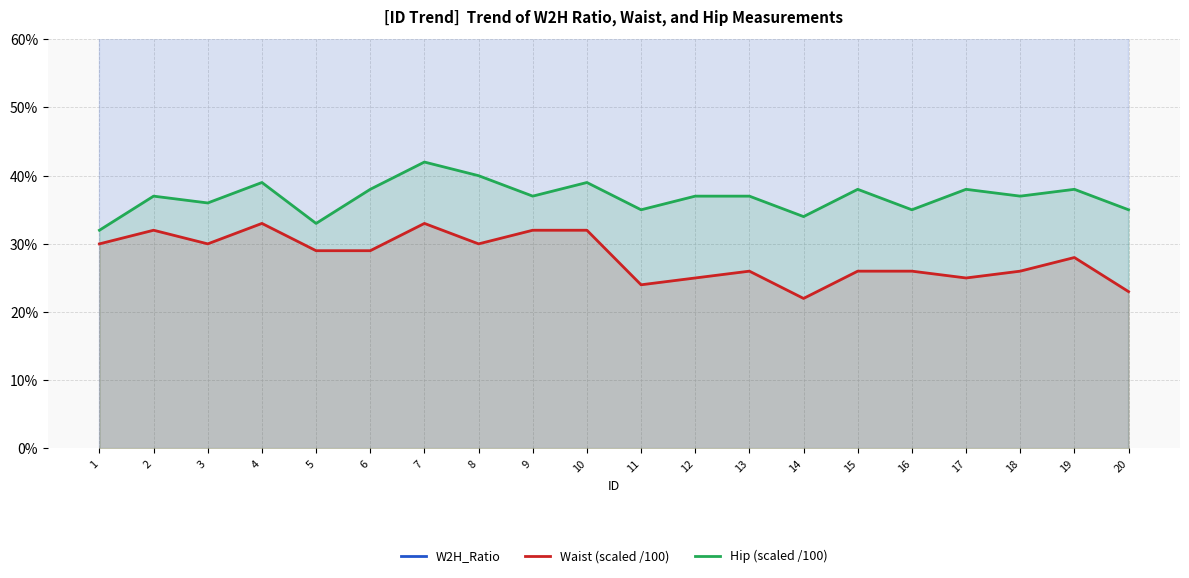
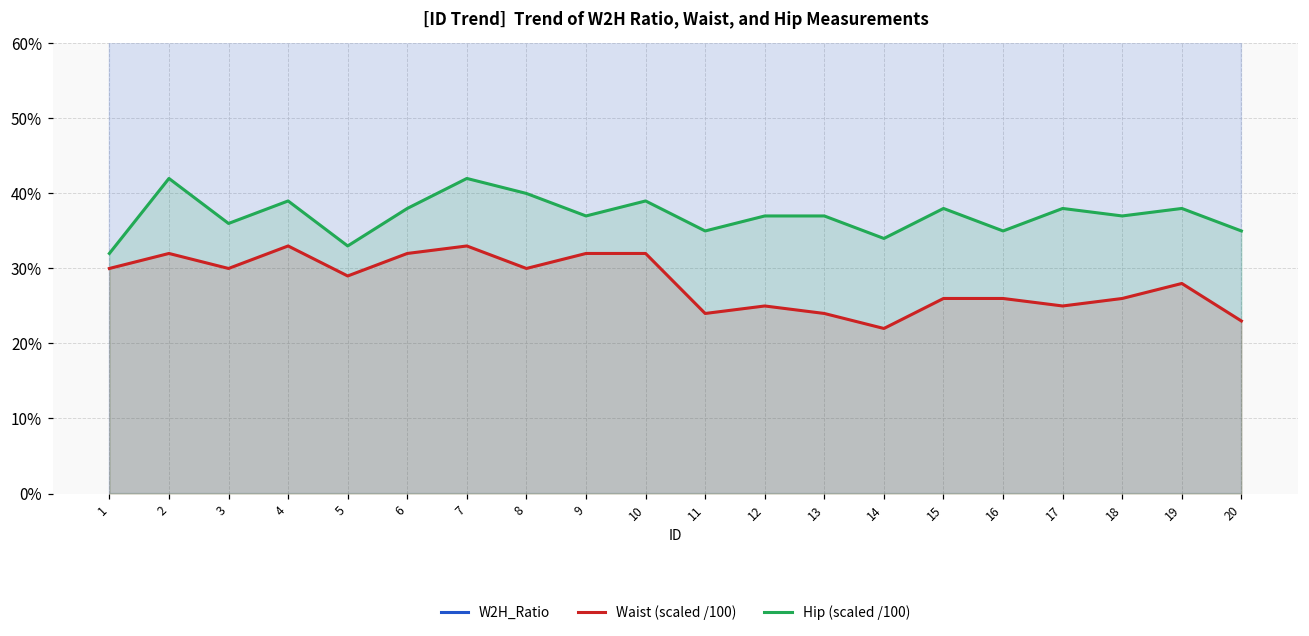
Hip (scaled /100), 2: 37% -> 42%
Waist (scaled /100), 6: 29% -> 32%
Waist (scaled /100), 13: 26% -> 24%
